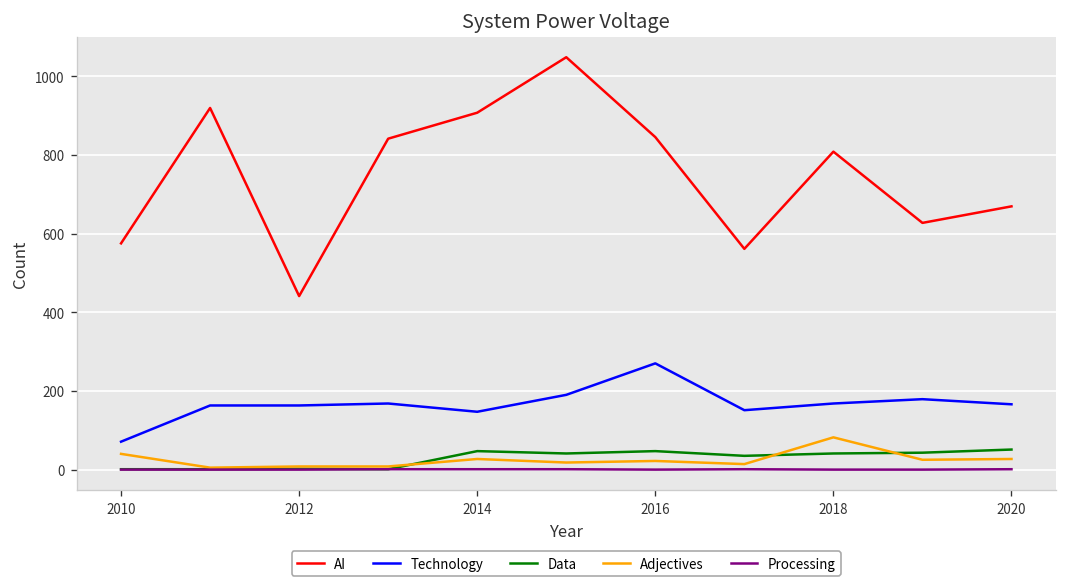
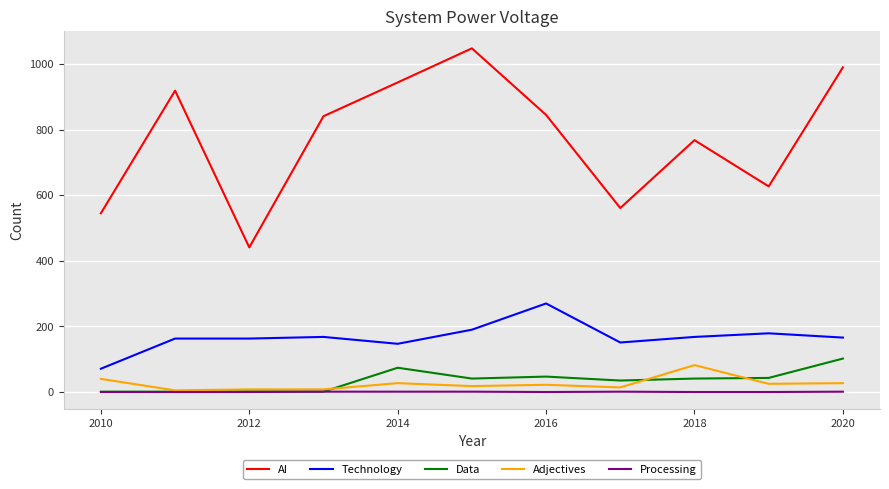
AI, 2010: 580 -> 550
AI, 2014: 910 -> 940
Data, 2014: 50 -> 70
AI, 2018: 810 -> 770
AI, 2020: 670 -> 990
Data, 2020: 50 -> 100
